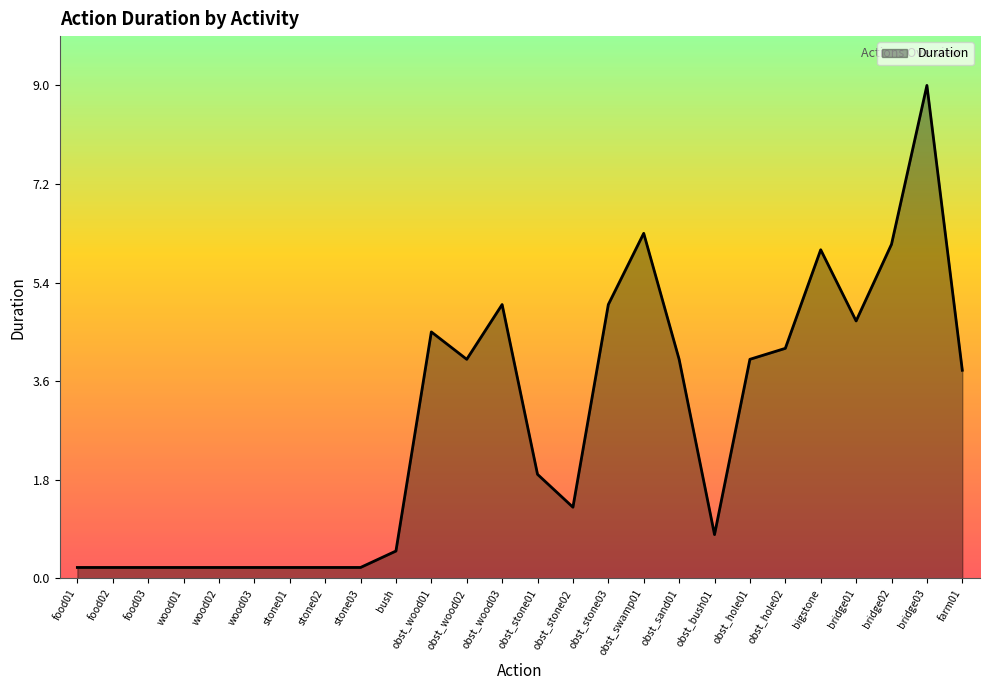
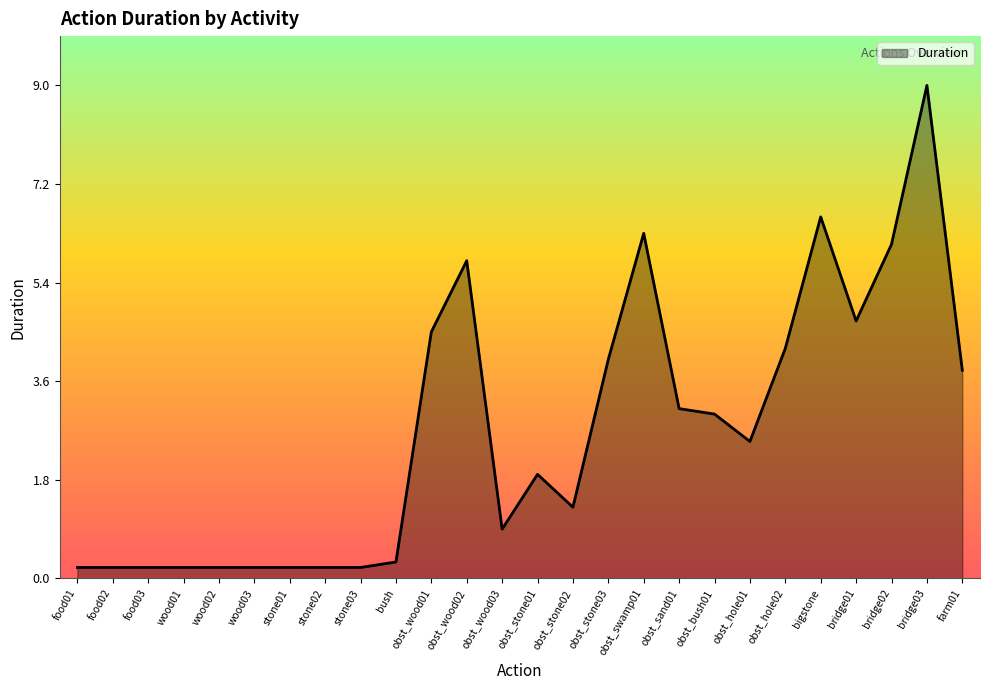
bush: 0.5 -> 0.3
obst_wood02: 4.0 -> 5.8
obst_wood03: 5.0 -> 0.9
obst_stone03: 5 -> 4
obst_sand01: 4.0 -> 3.1
obst_bush01: 0.8 -> 3.0
obst_hole01: 4.0 -> 2.5
bigstone: 6.0 -> 6.6
